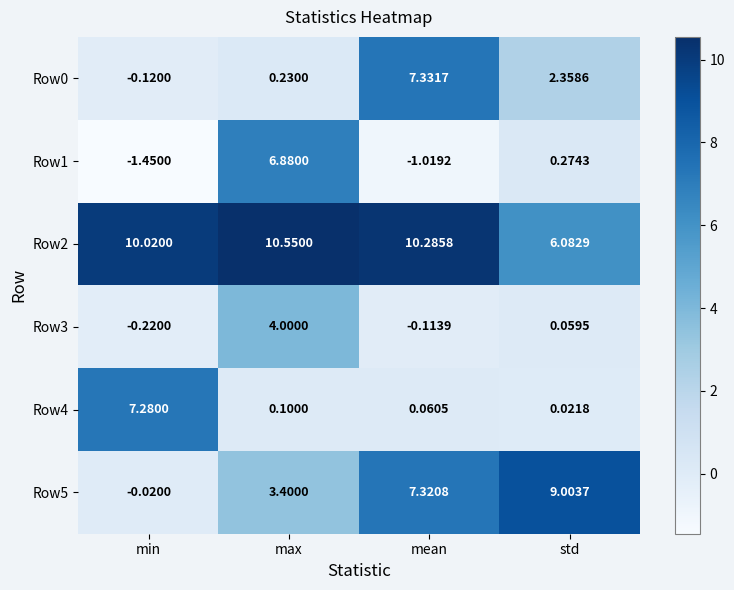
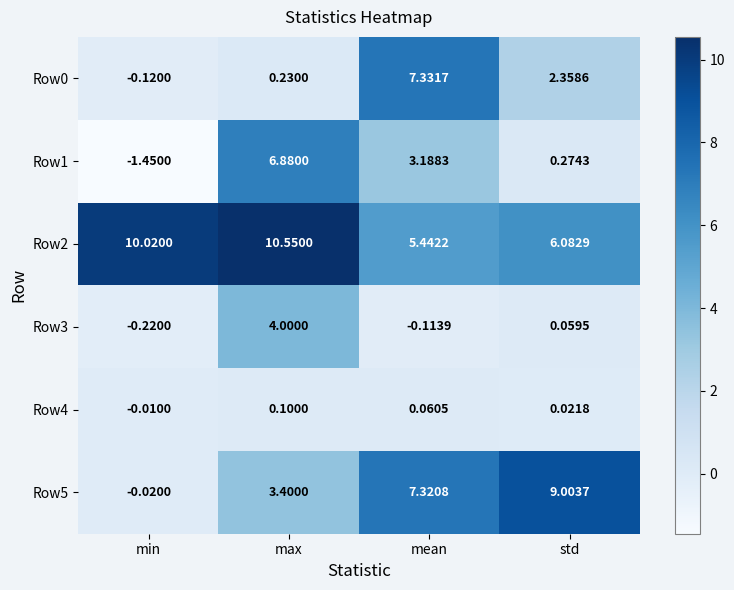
Row1, mean: -1.0192 -> 3.1883
Row2, mean: 10.2858 -> 5.4422
Row4, min: 7.2800 -> -0.0100
